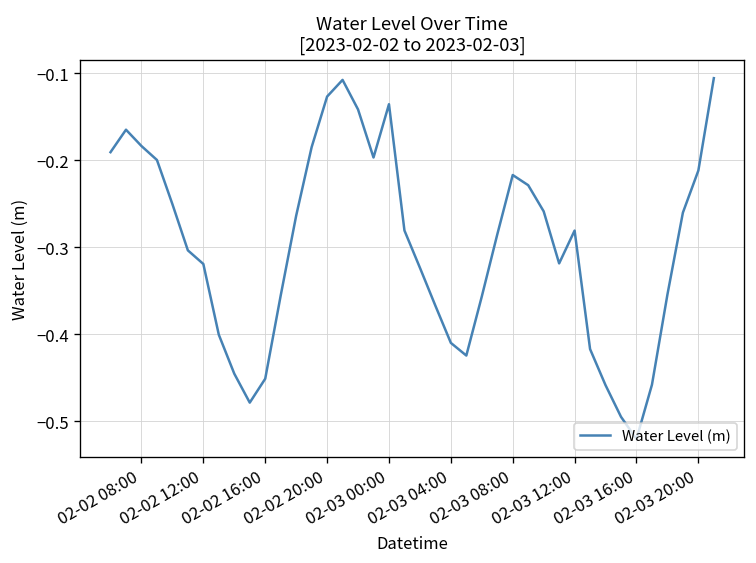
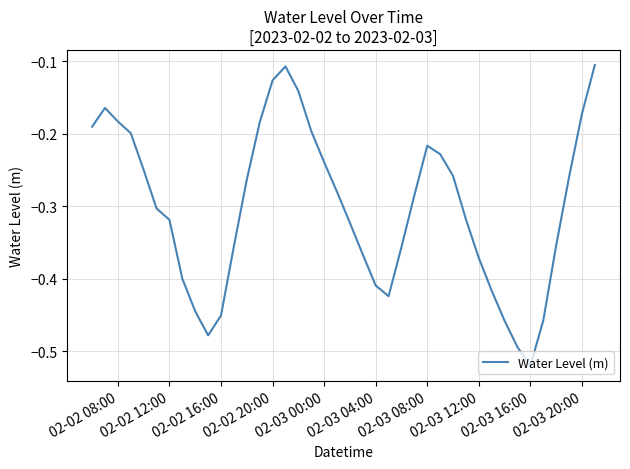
02-03 00:00: -0.14 -> -0.24
02-03 12:00: -0.28 -> -0.37
02-03 20:00: -0.21 -> -0.17
